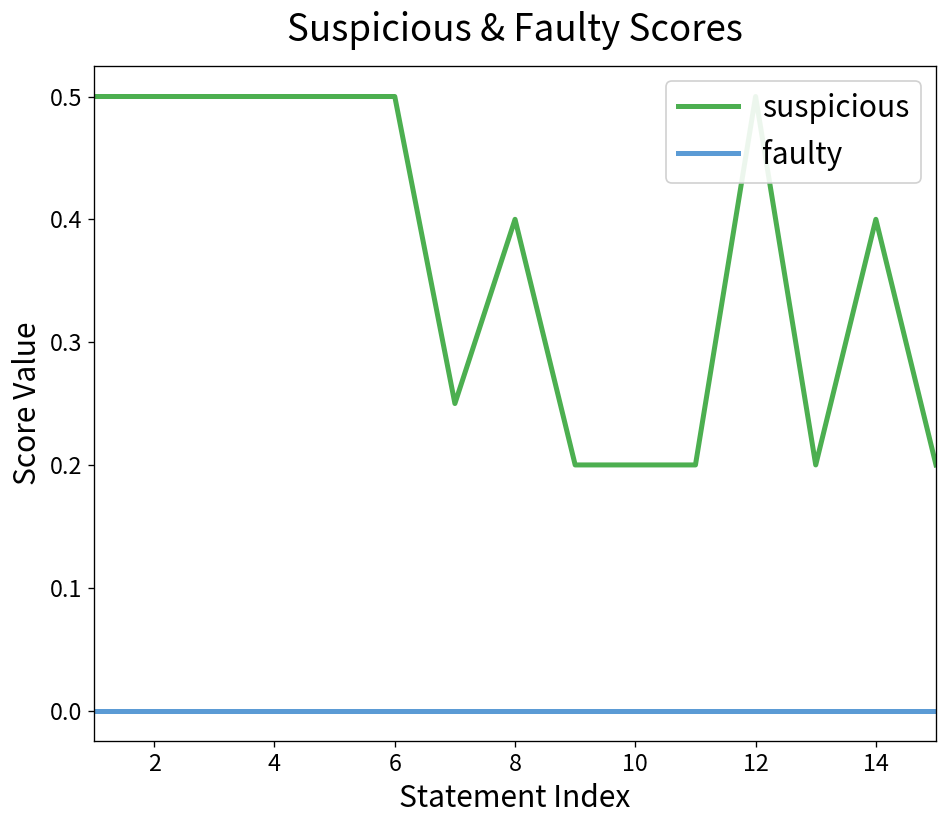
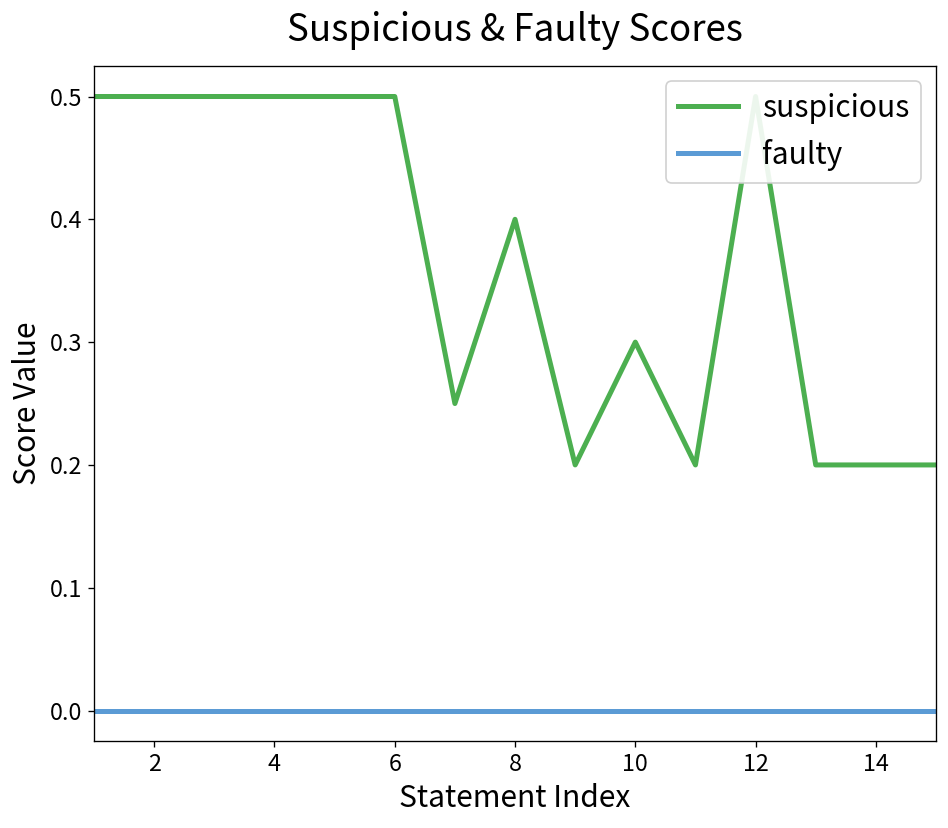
suspicious, 10: 0.2 -> 0.3
suspicious, 14: 0.4 -> 0.2
